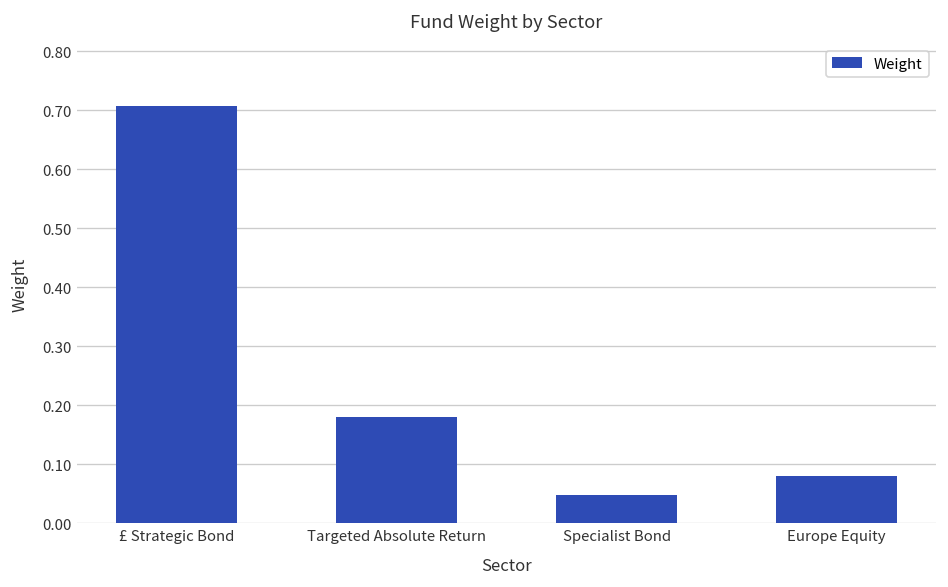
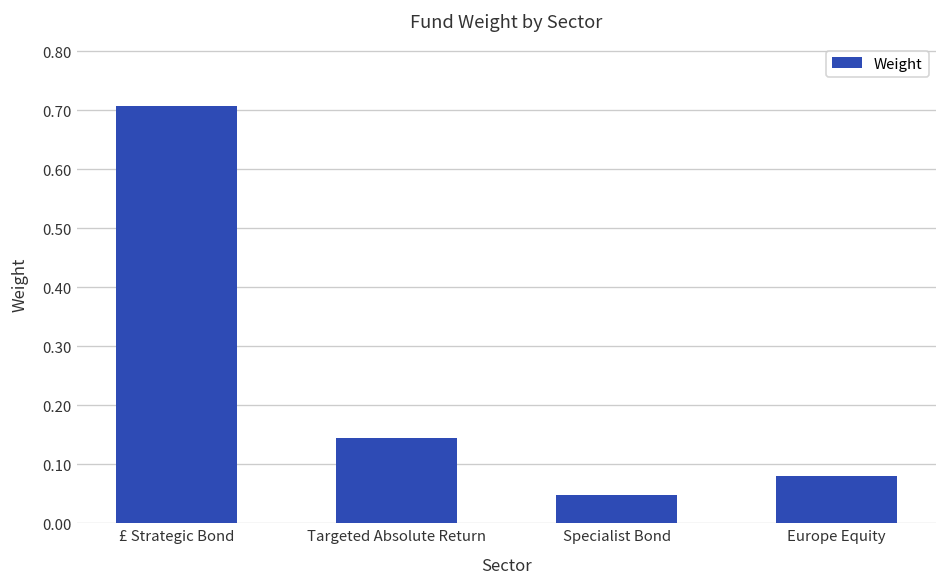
Targeted Absolute Return: 0.18 -> 0.14
